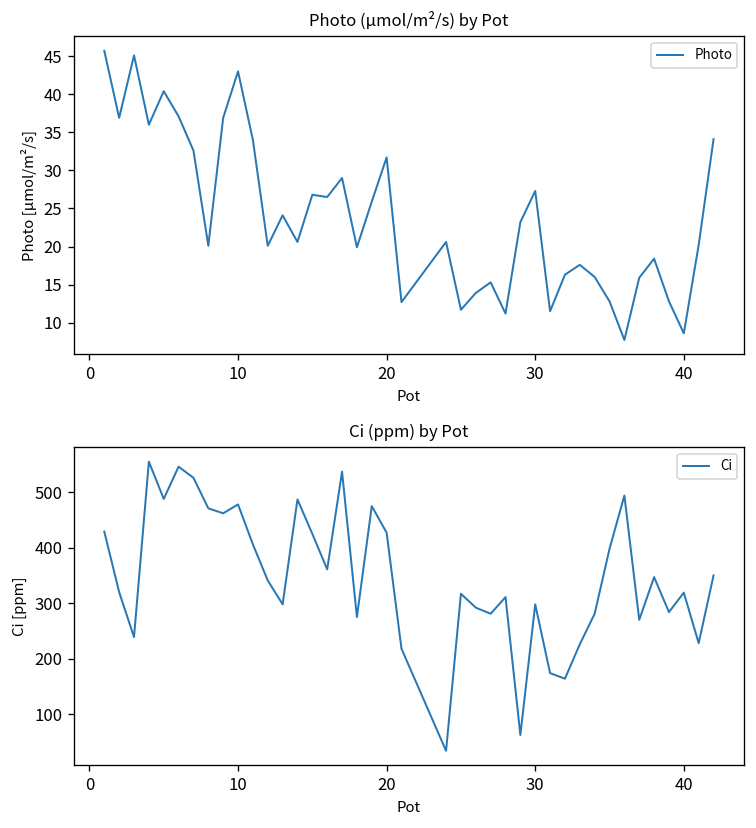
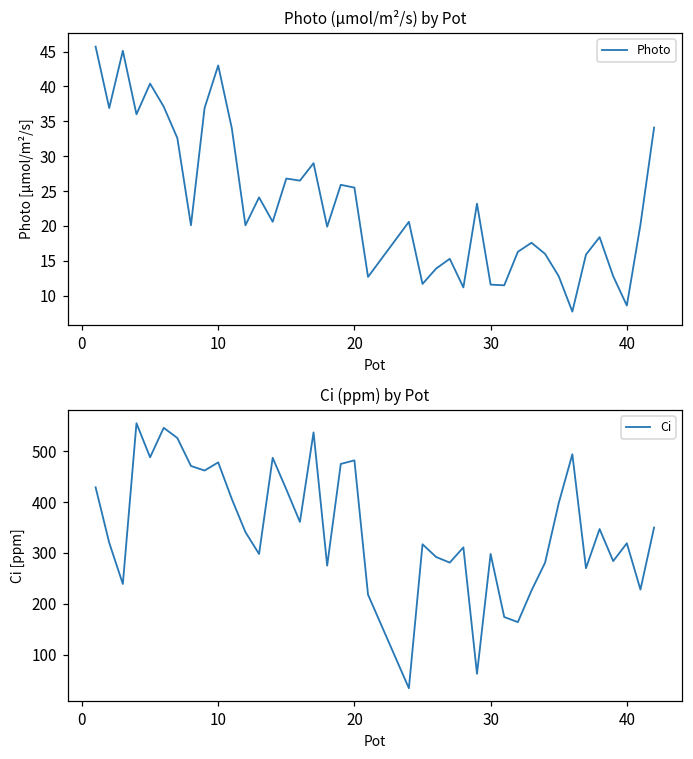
Photo (µmol/m²/s) by Pot, 20: 32 -> 26
Photo (µmol/m²/s) by Pot, 30: 27 -> 12
Ci (ppm) by Pot, 20: 430 -> 480
